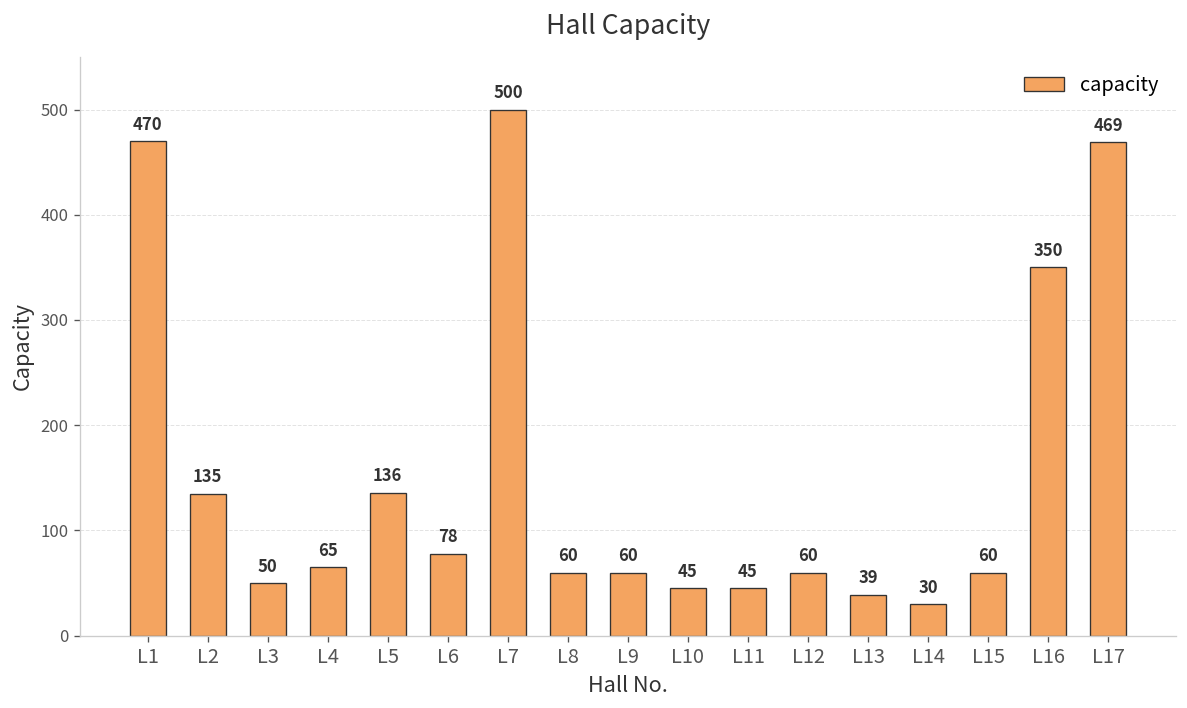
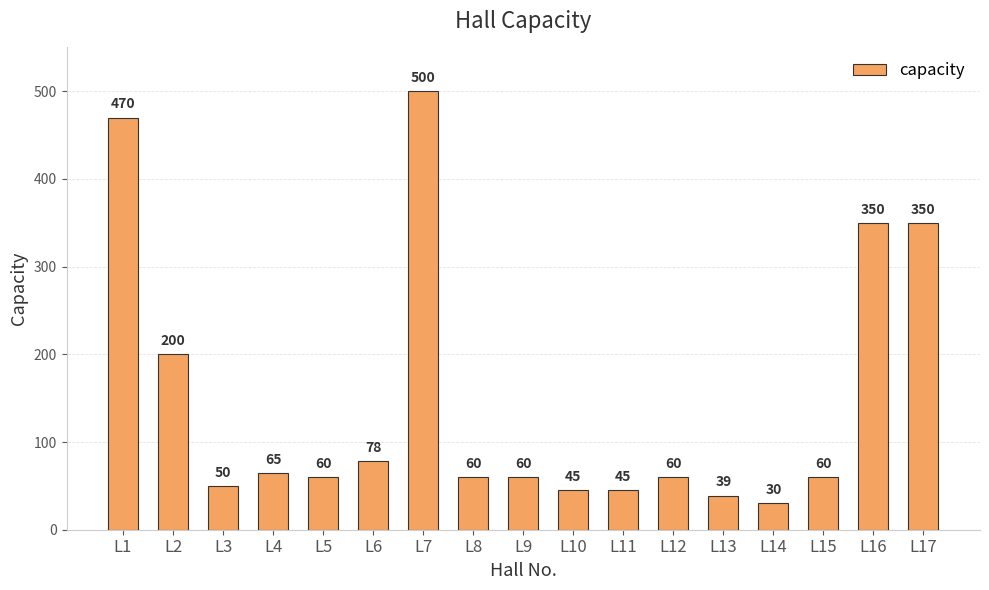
L2: 135 -> 200
L5: 136 -> 60
L17: 469 -> 350
